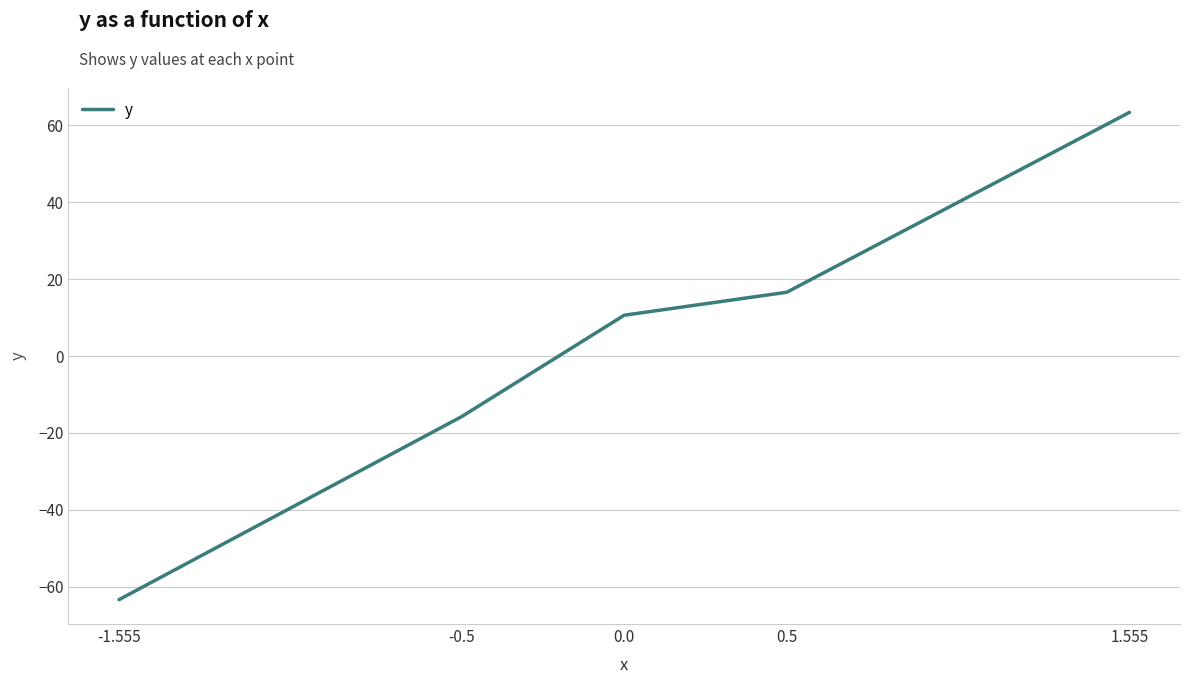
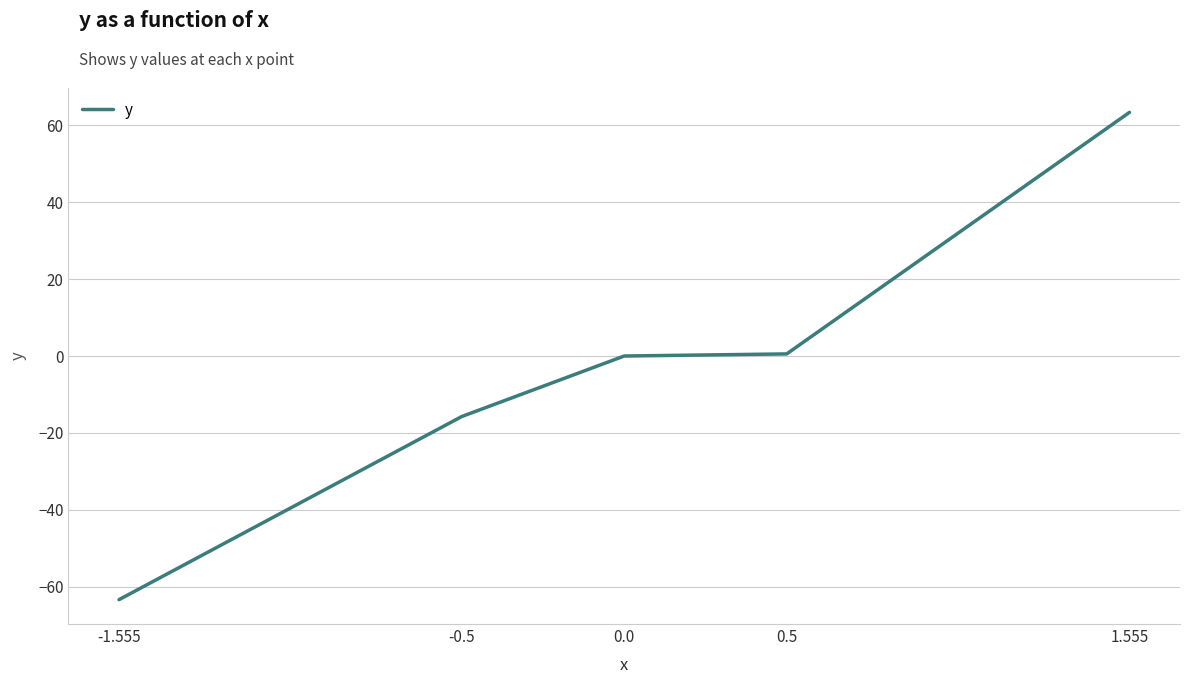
0.0: 11 -> 0
0.5: 17 -> 1
